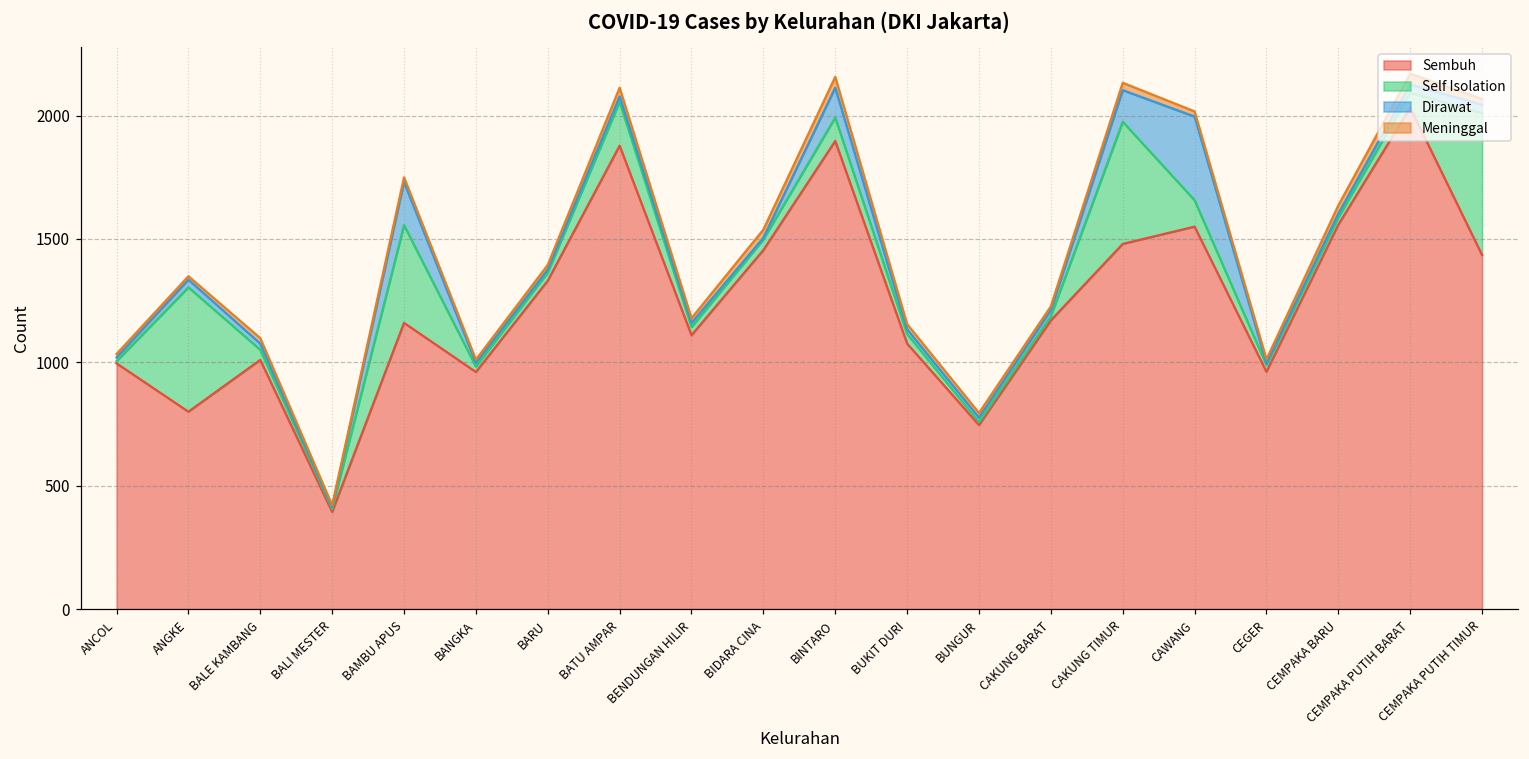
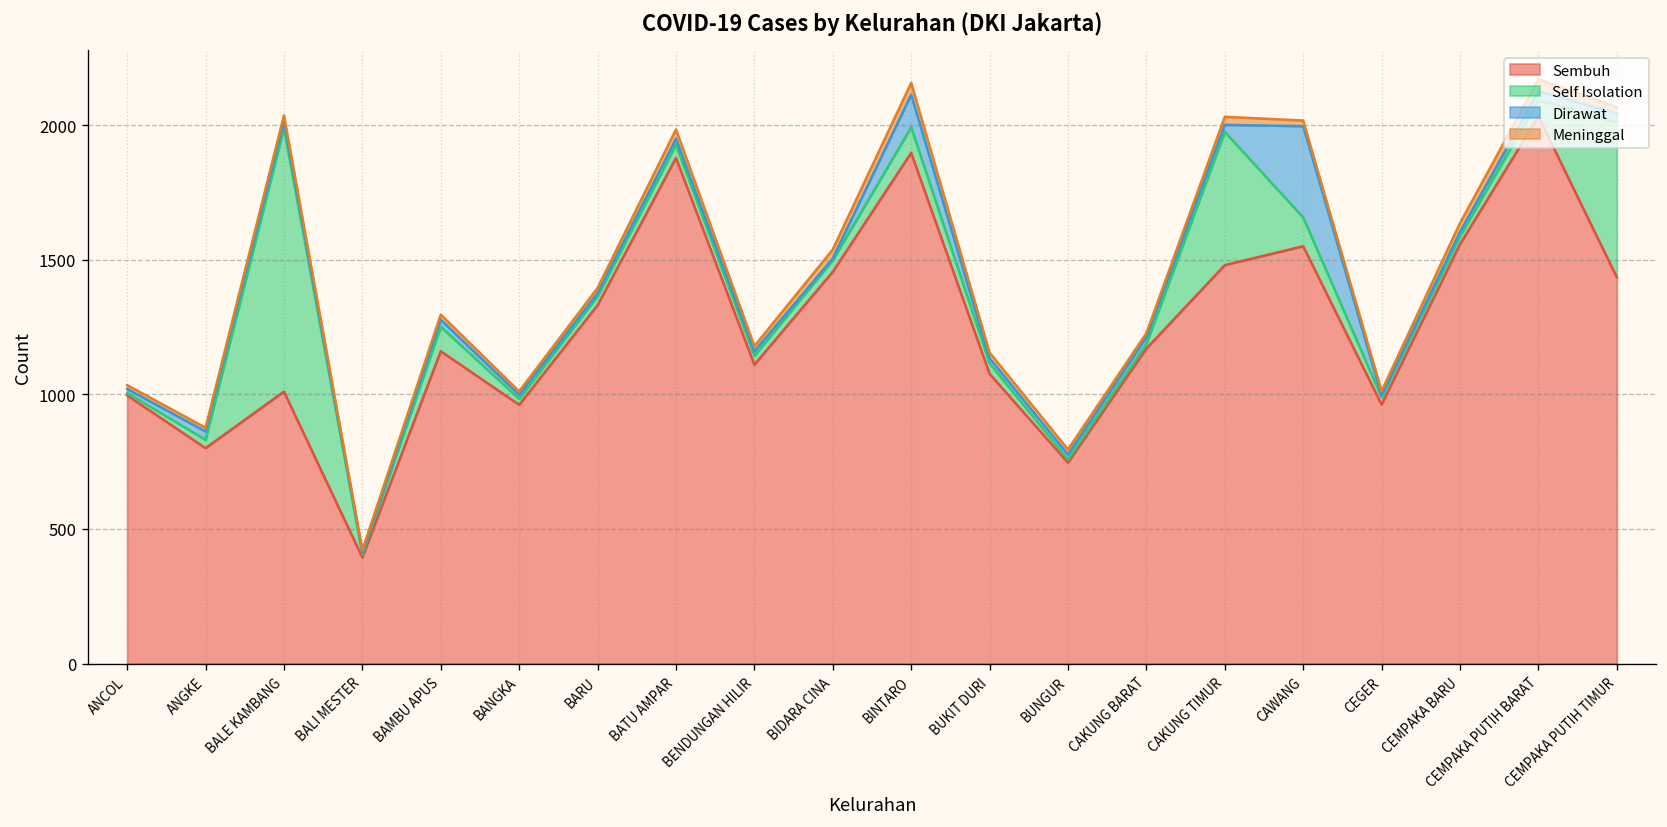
Self Isolation, ANGKE: 500 -> 30
Self Isolation, BALE KAMBANG: 40 -> 980
Self Isolation, BAMBU APUS: 400 -> 90
Dirawat, BAMBU APUS: 180 -> 30
Self Isolation, BATU AMPAR: 180 -> 50
Dirawat, CAKUNG TIMUR: 130 -> 30
